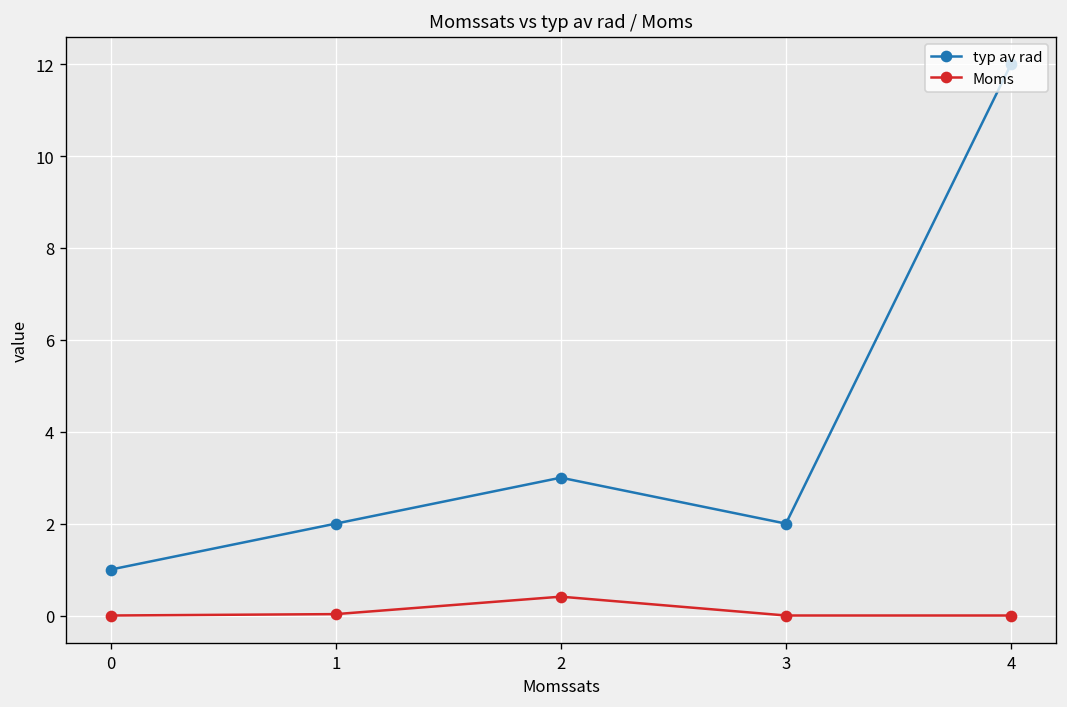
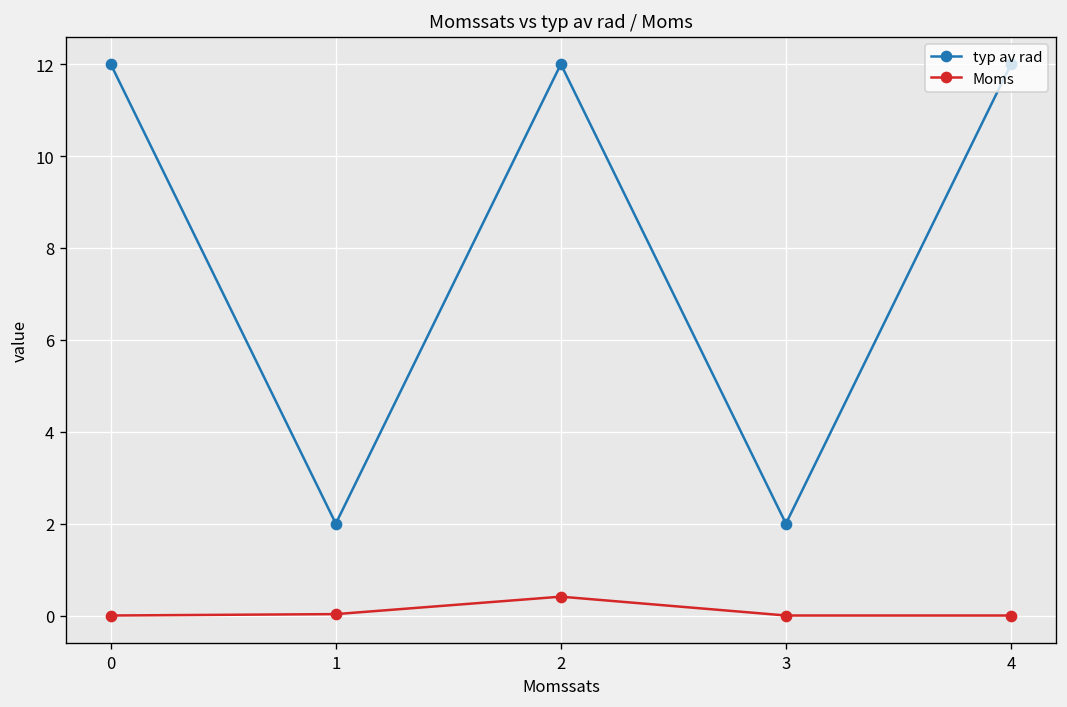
typ av rad, 0: 1 -> 12
typ av rad, 2: 3 -> 12
